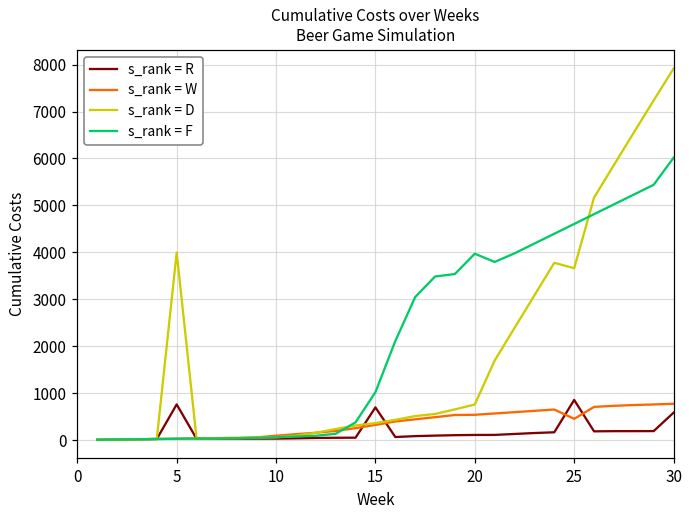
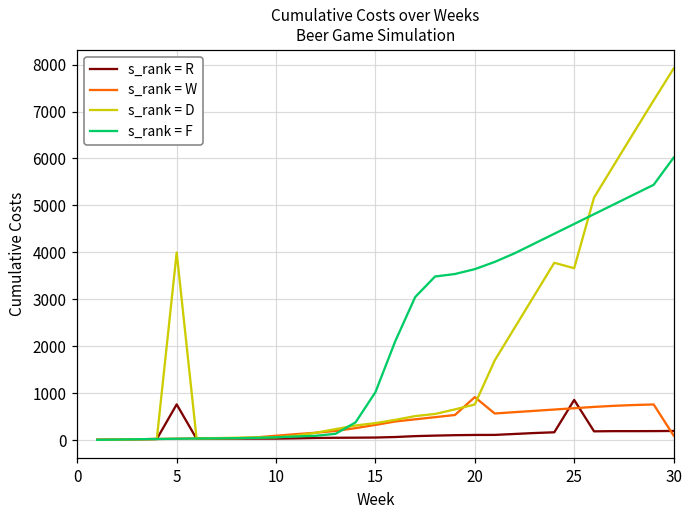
s_rank = R, 15: 700 -> 100
s_rank = W, 20: 500 -> 900
s_rank = F, 20: 4000 -> 3600
s_rank = W, 25: 500 -> 700
s_rank = R, 30: 600 -> 200
s_rank = W, 30: 800 -> 100
